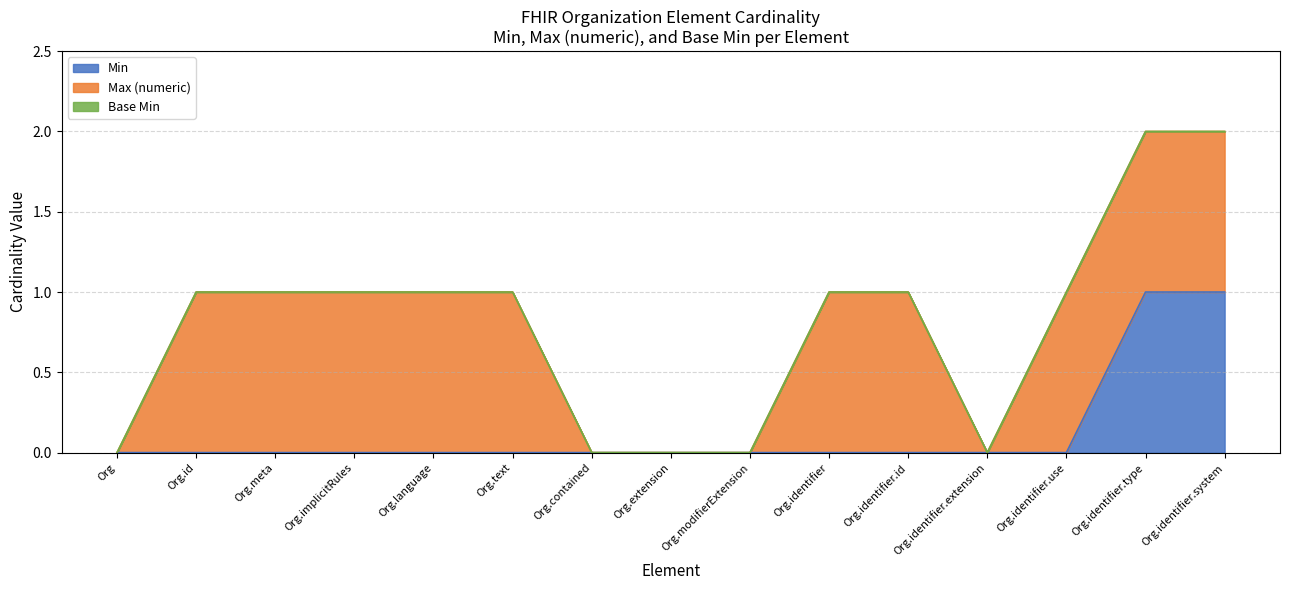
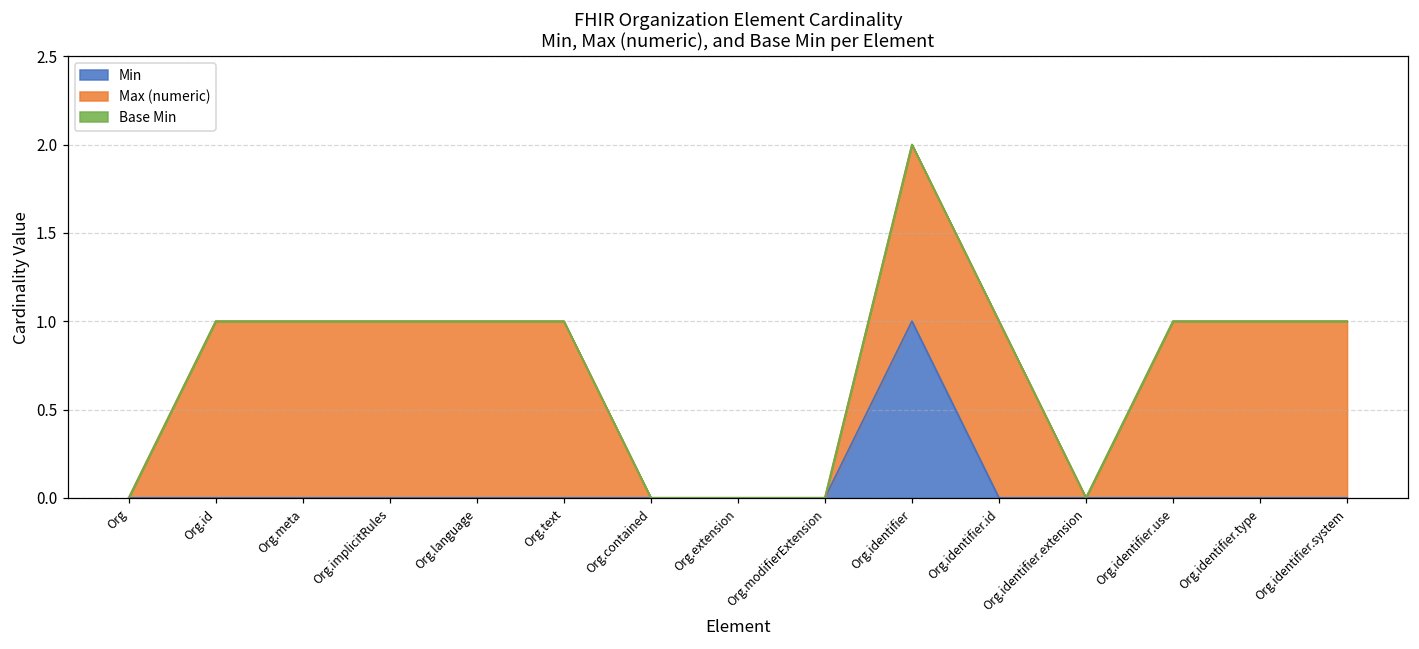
Min, Org.identifier: 0 -> 1
Min, Org.identifier.type: 1 -> 0
Min, Org.identifier.system: 1 -> 0
